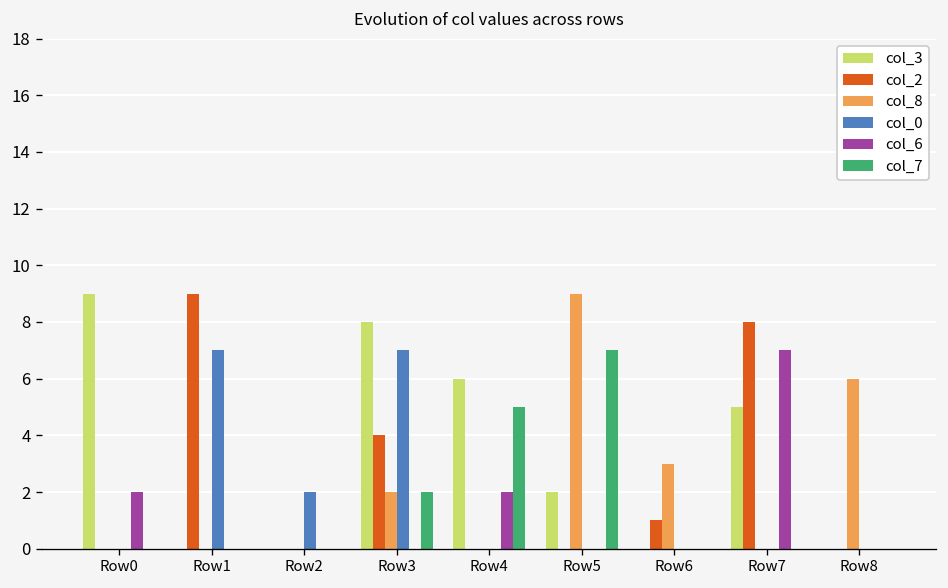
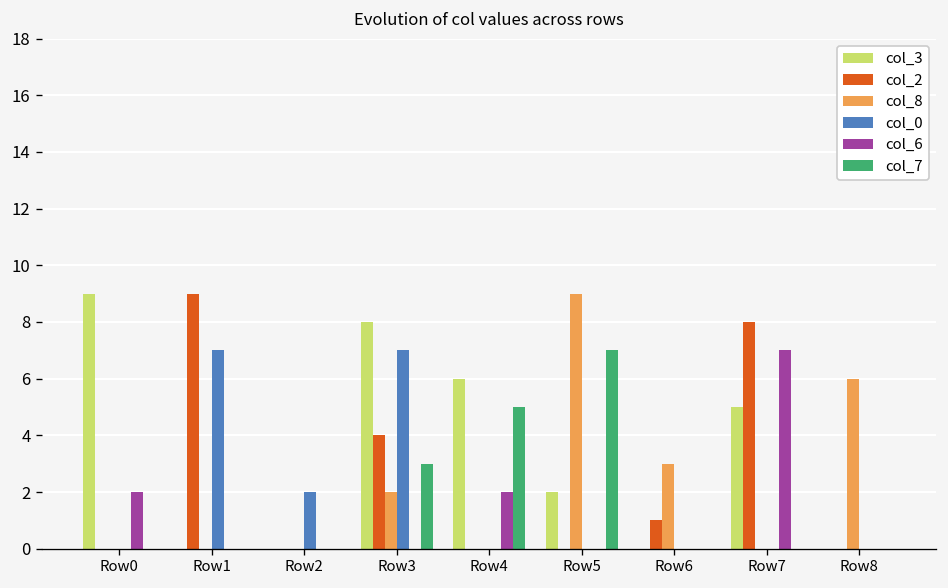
col_7, Row3: 2 -> 3
